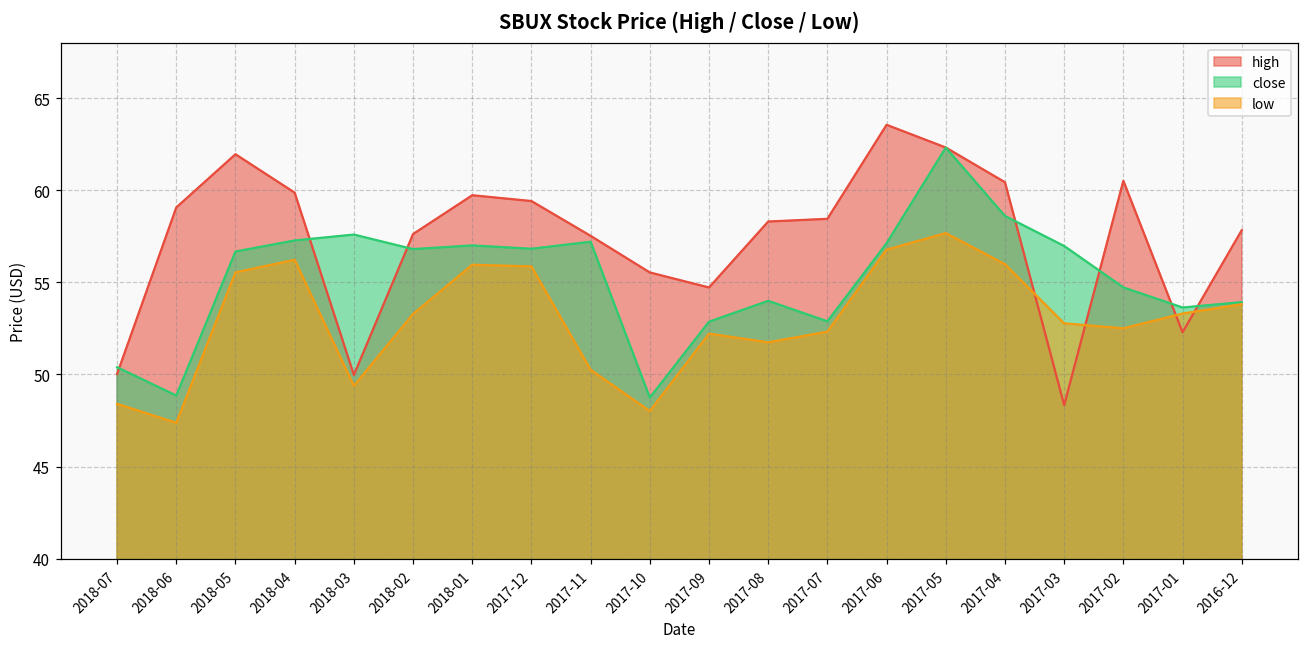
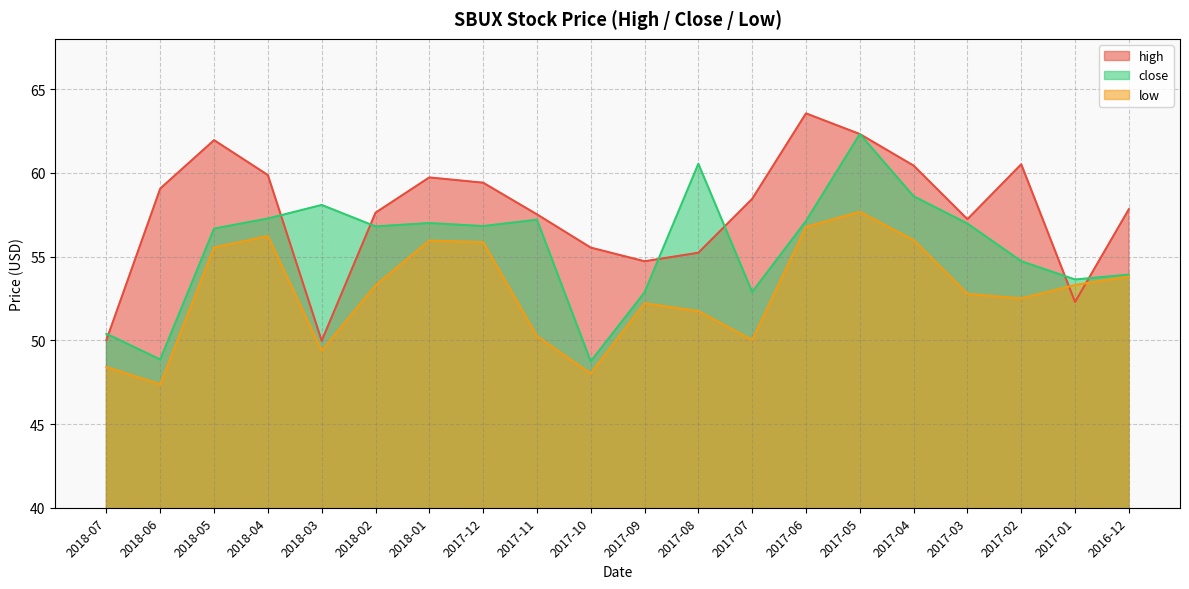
close, 2018-03: 57.6 -> 58.1
high, 2017-08: 58.3 -> 55.2
close, 2017-08: 54.0 -> 60.5
low, 2017-07: 52.3 -> 50.0
high, 2017-03: 48.3 -> 57.2
